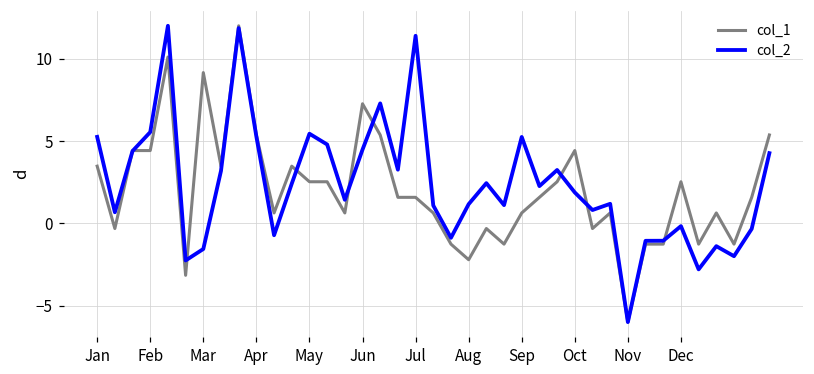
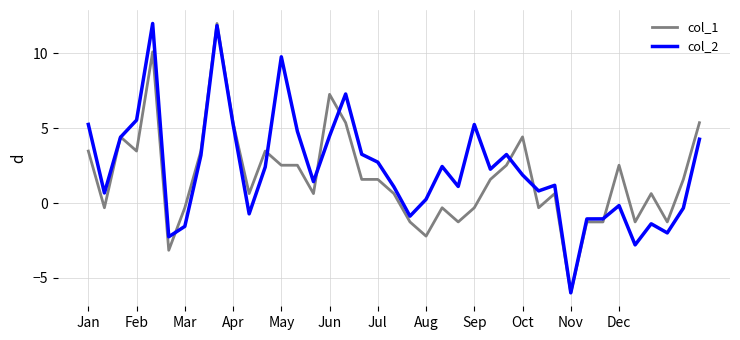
col_1, Feb: 4.4 -> 3.5
col_1, Mar: 9.2 -> -0.3
col_2, May: 5.4 -> 9.8
col_2, Jul: 11.4 -> 2.7
col_2, Aug: 1.2 -> 0.2
col_1, Sep: 0.6 -> -0.3
